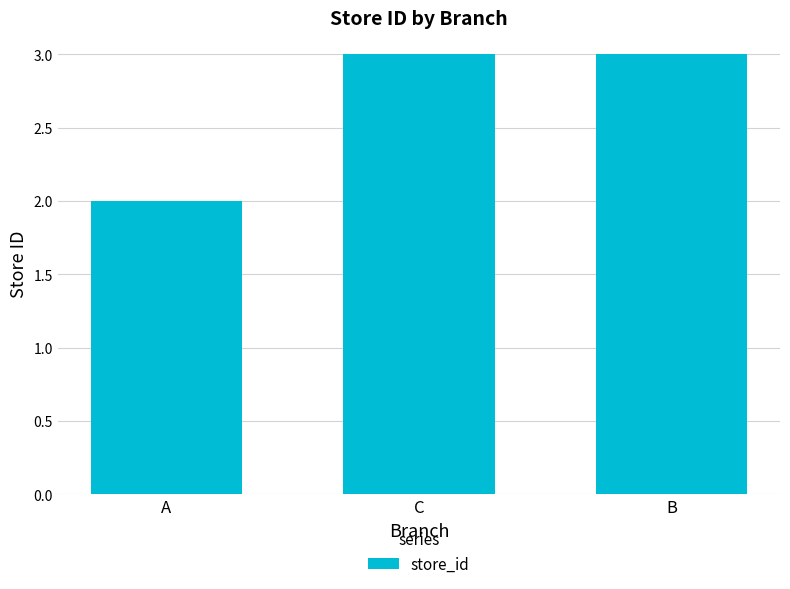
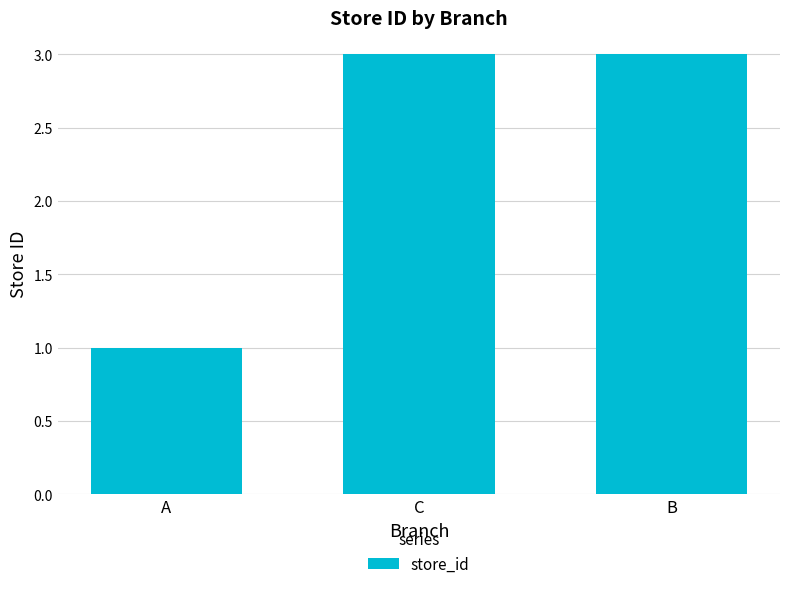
A: 2 -> 1
